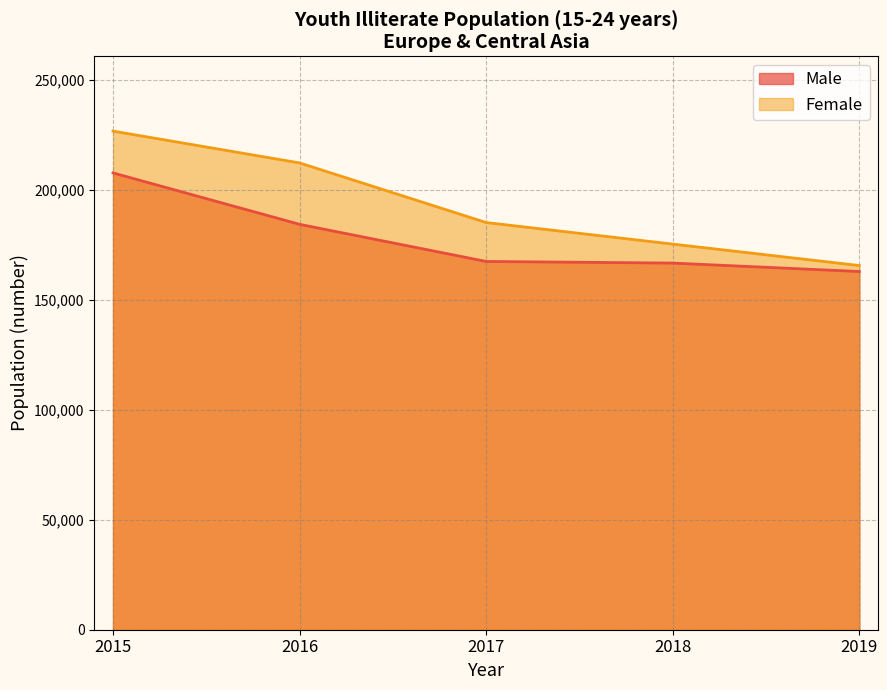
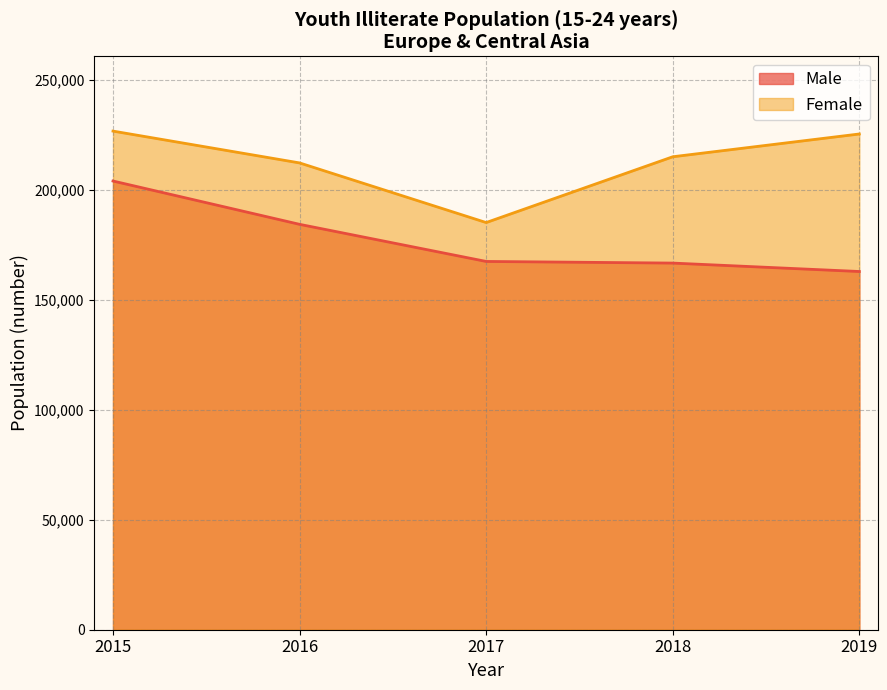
Male, 2015: 208,000 -> 204,000
Female, 2018: 175,000 -> 215,000
Female, 2019: 166,000 -> 225,000
